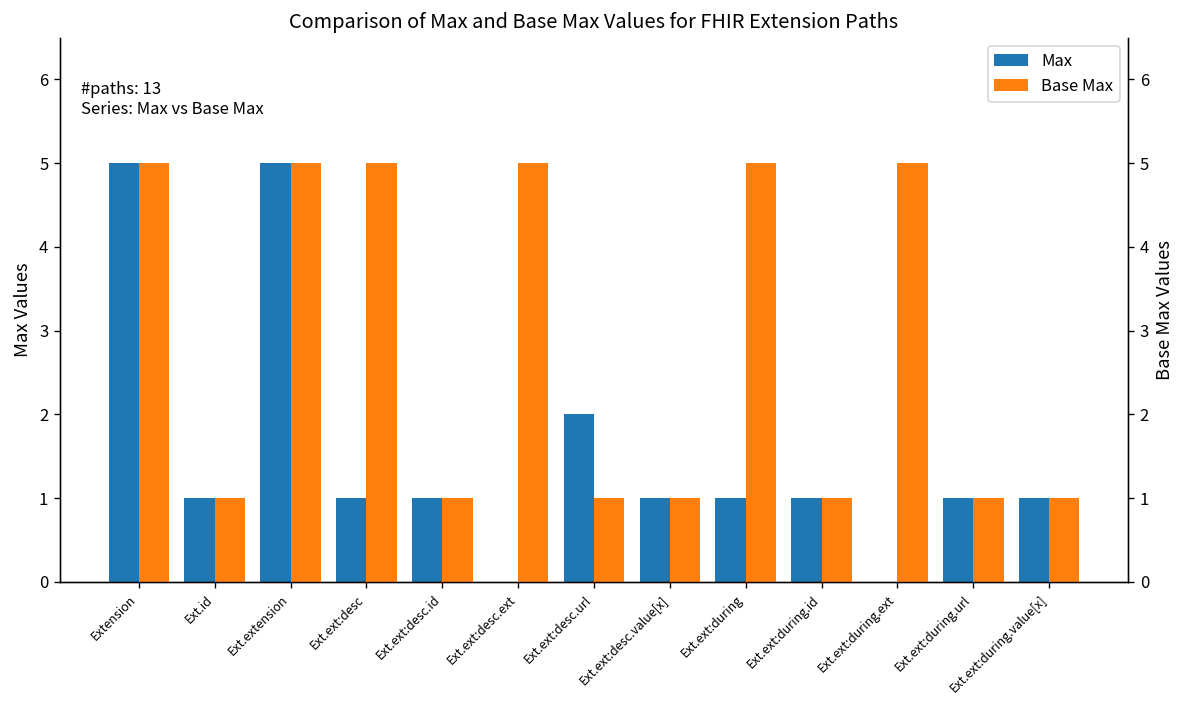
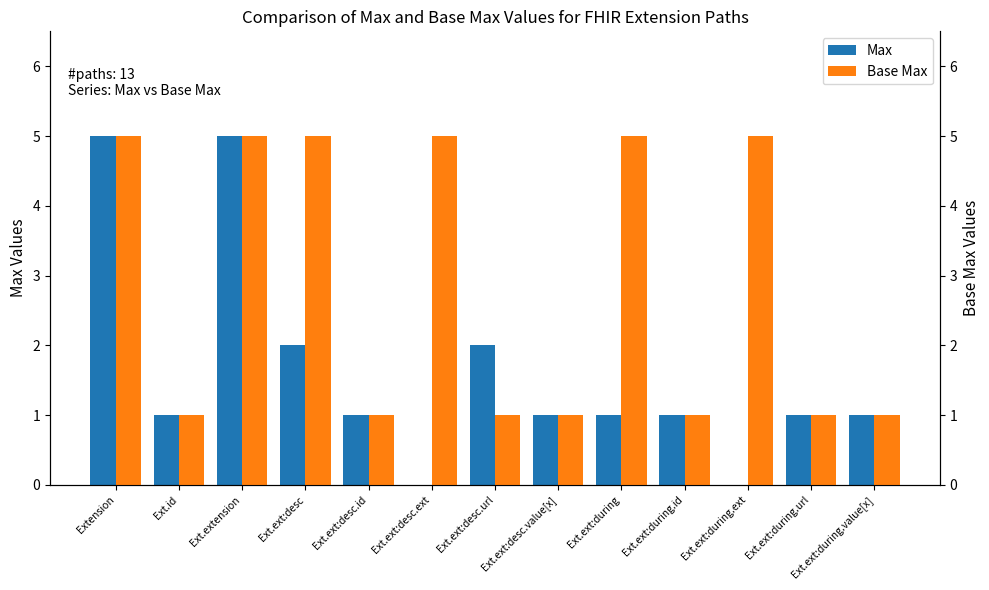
Max, Ext.ext:desc: 1 -> 2
